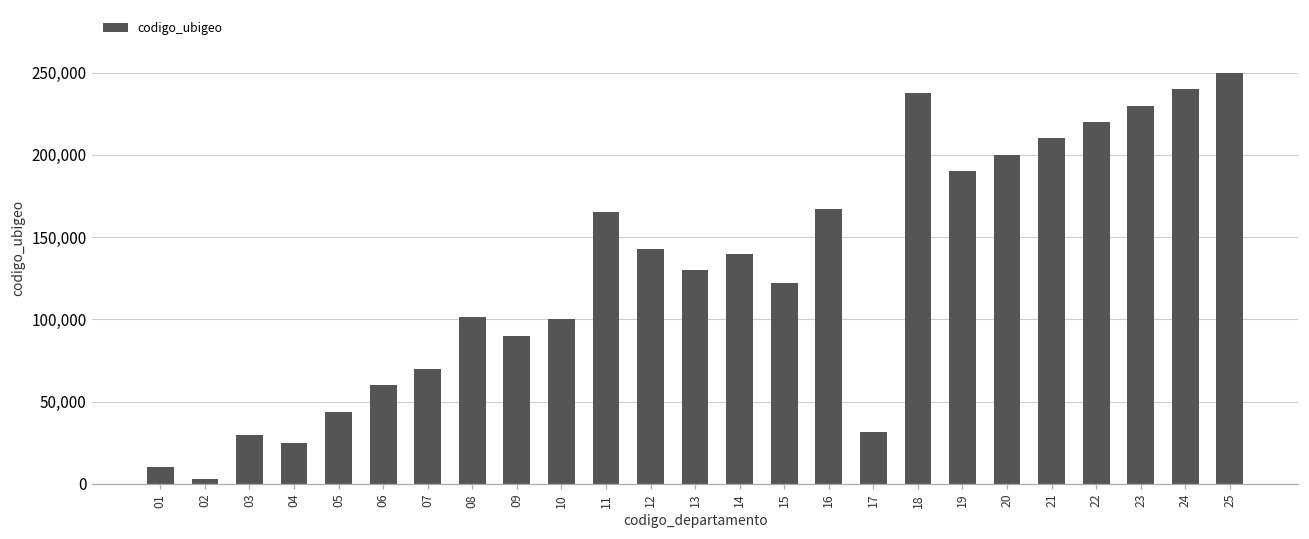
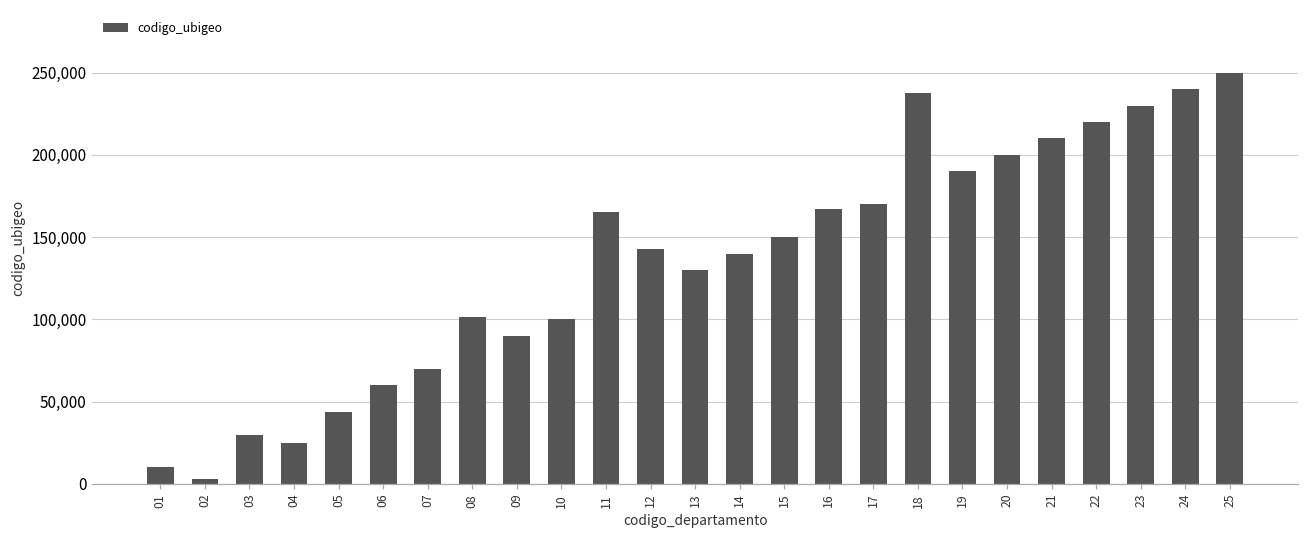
15: 122,000 -> 150,000
17: 32,000 -> 170,000
